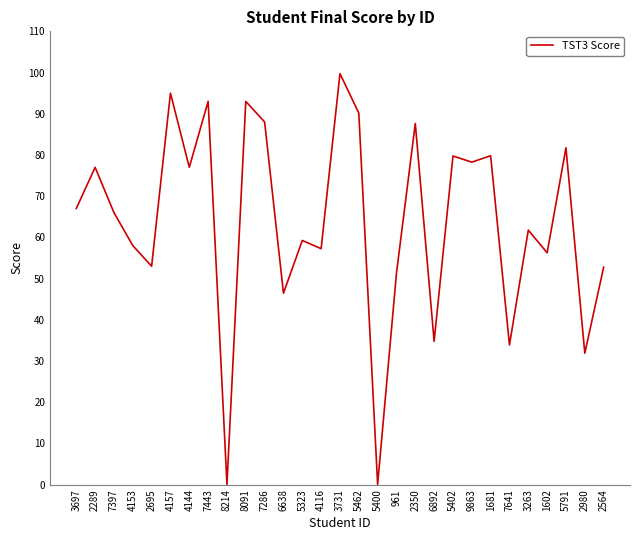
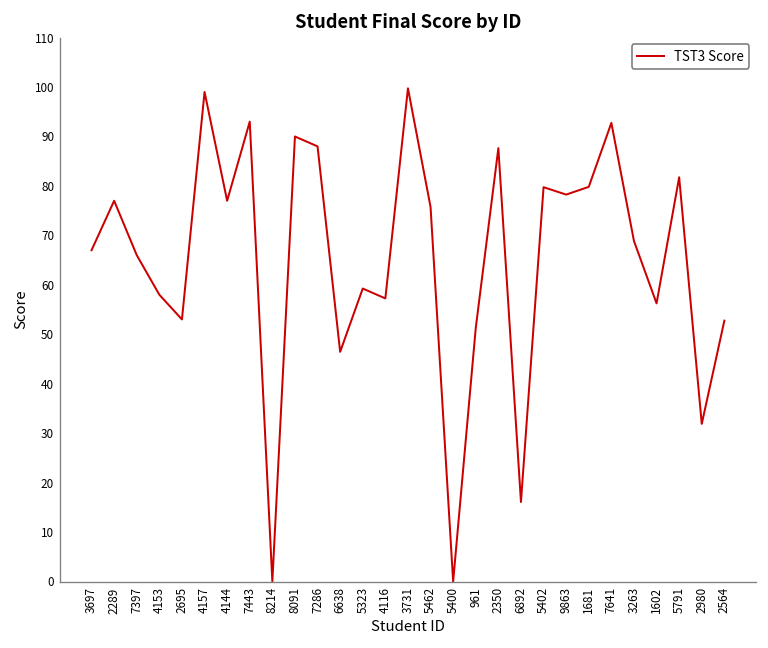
4157: 95 -> 99
8091: 93 -> 90
5462: 90 -> 76
6892: 35 -> 16
7641: 34 -> 93
3263: 62 -> 69
